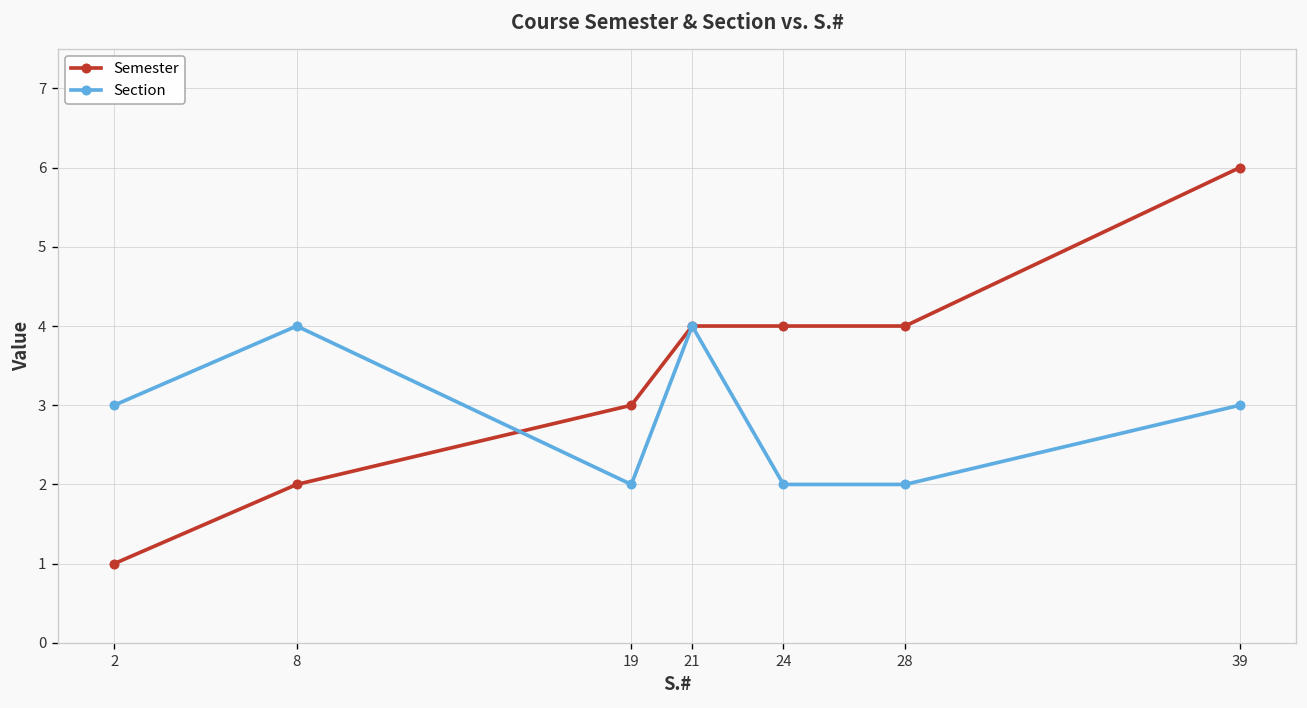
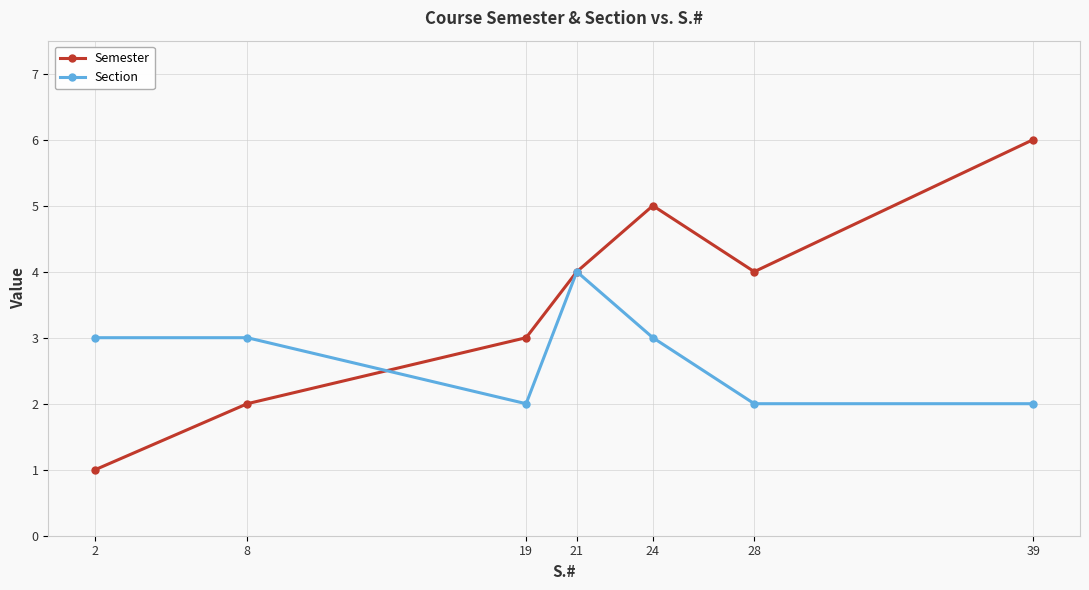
Section, 8: 4 -> 3
Semester, 24: 4 -> 5
Section, 24: 2 -> 3
Section, 39: 3 -> 2
